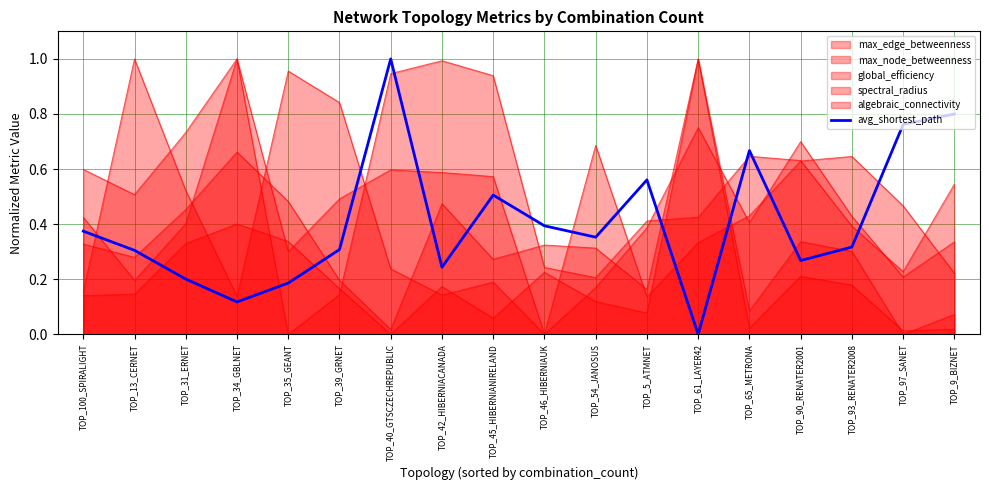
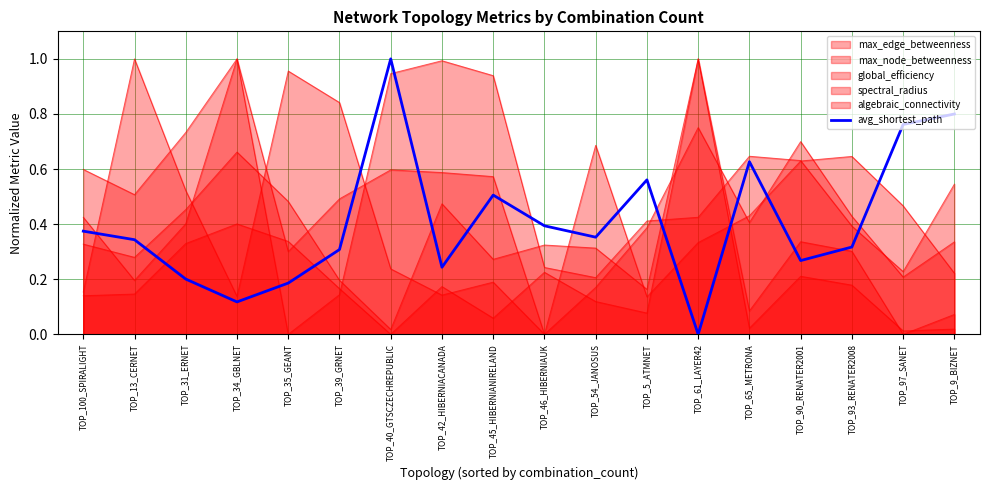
avg_shortest_path, TOP_13_CERNET: 0.30 -> 0.34
avg_shortest_path, TOP_65_METRONA: 0.67 -> 0.63
